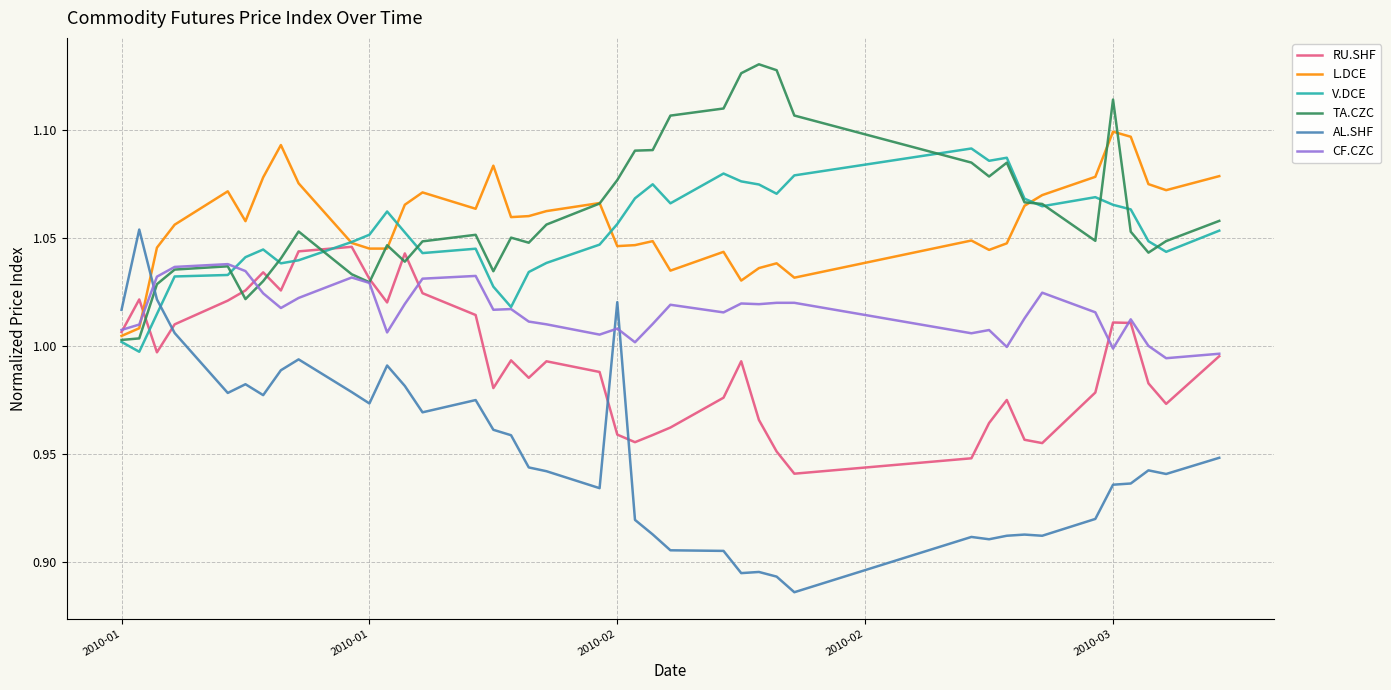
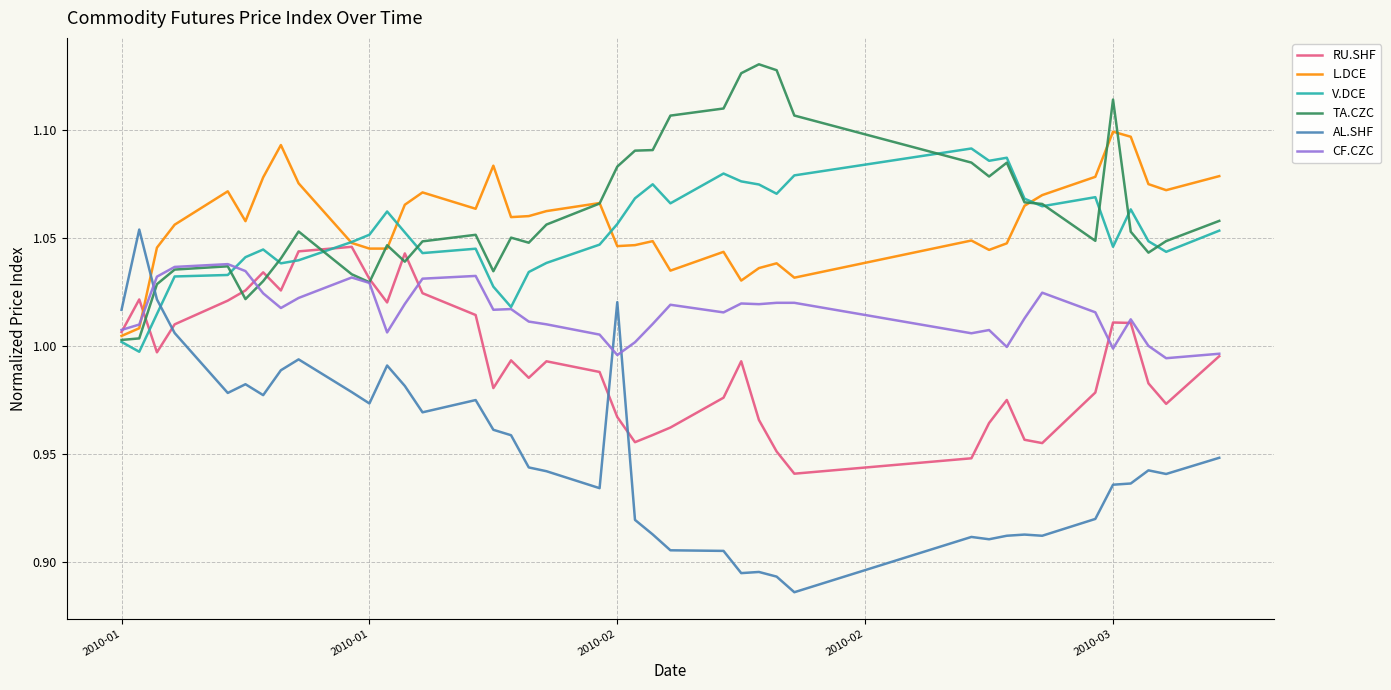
RU.SHF, 2010-02: 0.959 -> 0.967
TA.CZC, 2010-02: 1.077 -> 1.083
CF.CZC, 2010-02: 1.008 -> 0.996
V.DCE, 2010-03: 1.065 -> 1.046
